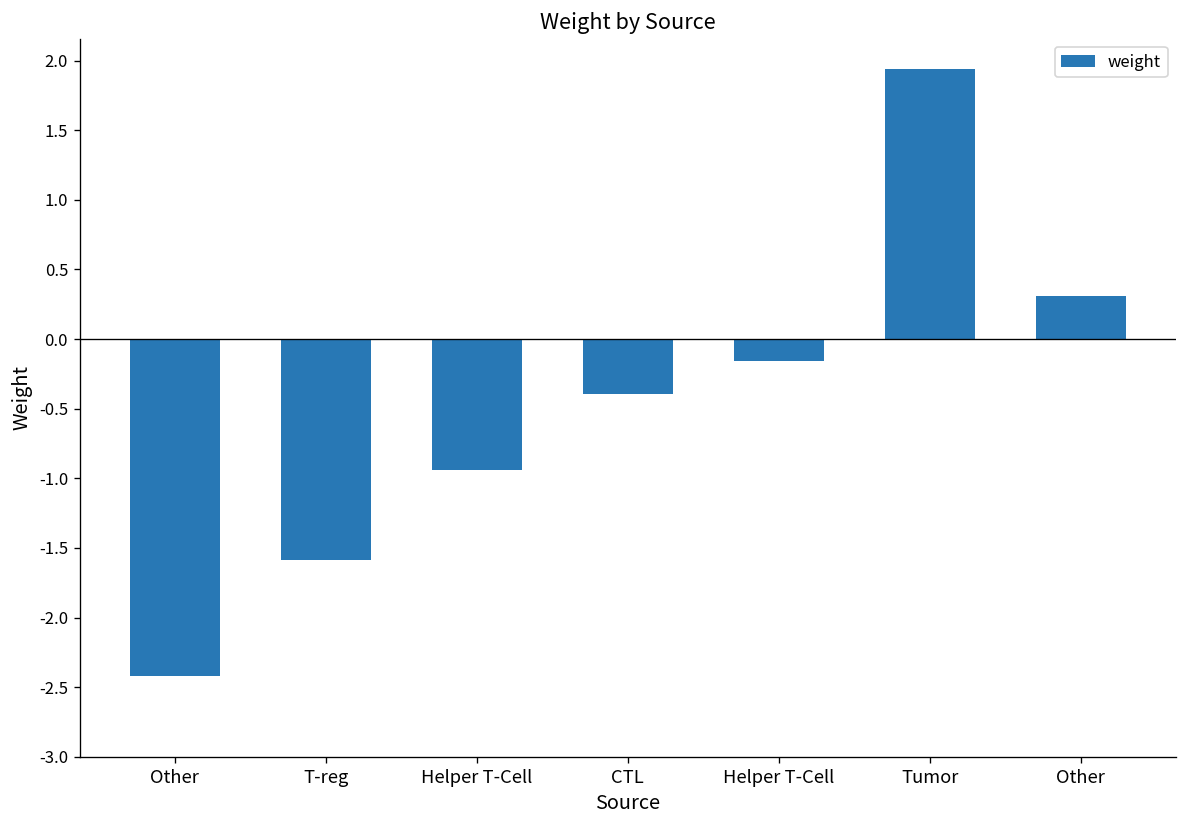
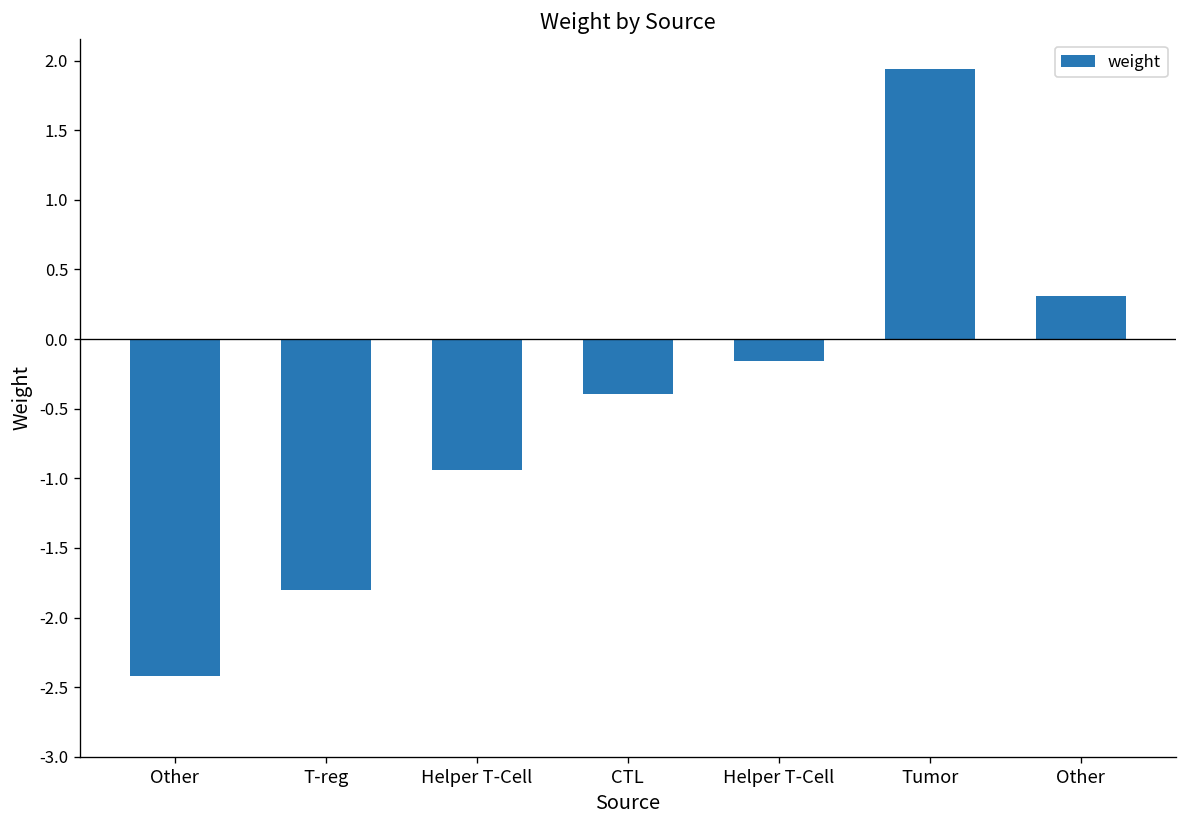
T-reg: -1.59 -> -1.80
